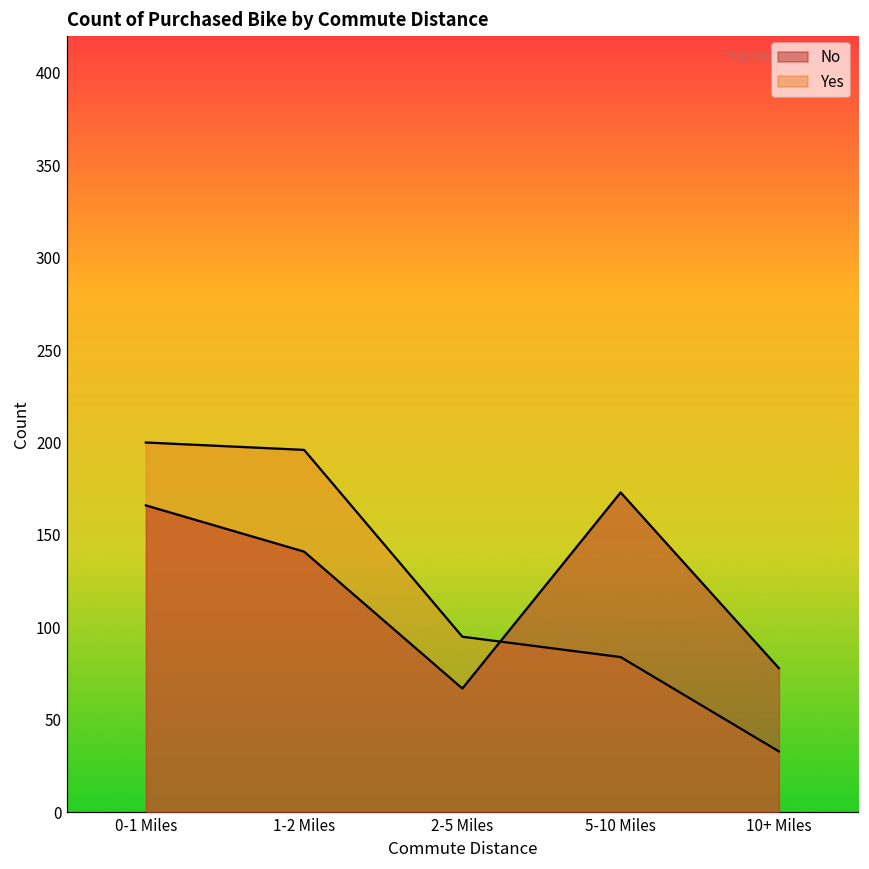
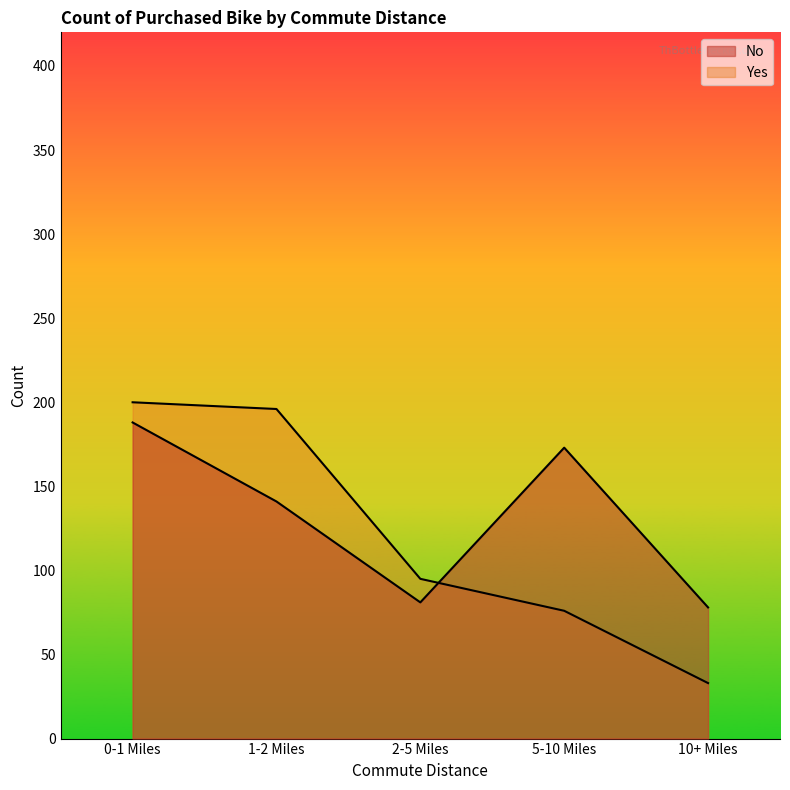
No, 0-1 Miles: 166 -> 188
No, 2-5 Miles: 67 -> 81
Yes, 5-10 Miles: 84 -> 76
